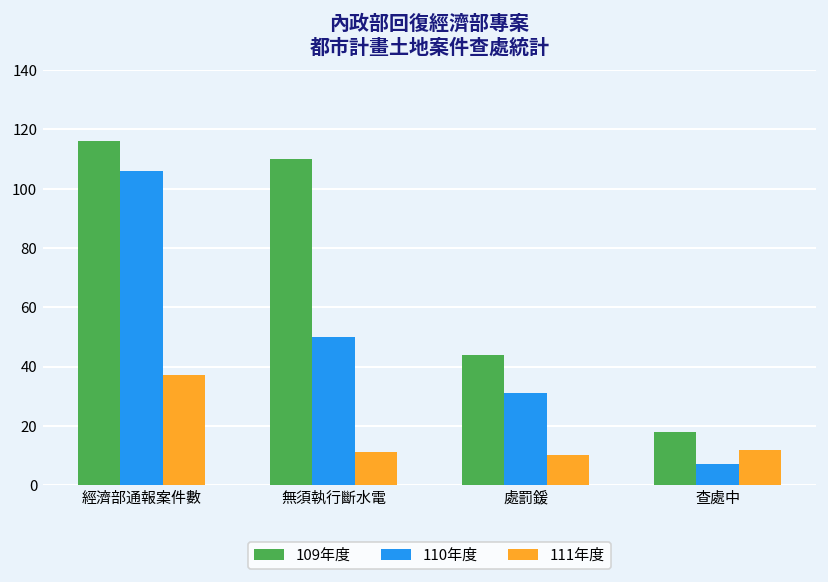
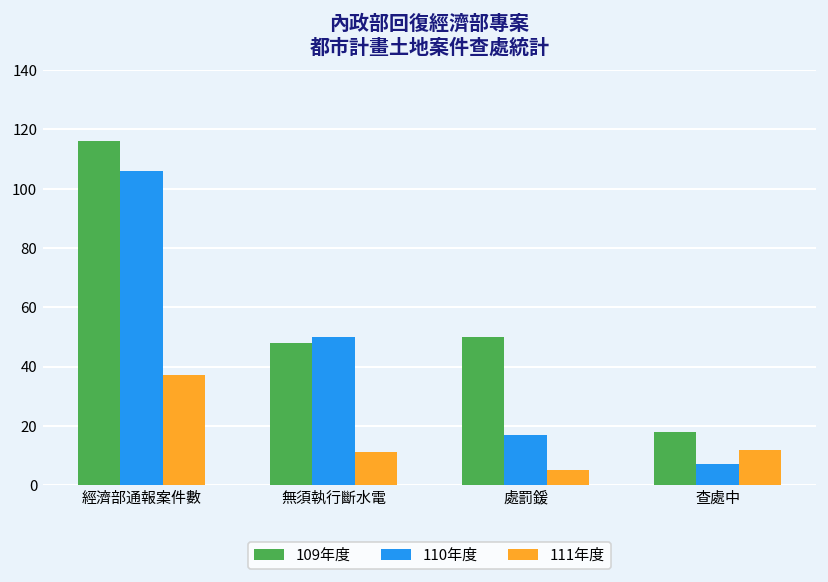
109年度, 無須執行斷水電: 110 -> 48
109年度, 處罰鍰: 44 -> 50
110年度, 處罰鍰: 31 -> 17
111年度, 處罰鍰: 10 -> 5
